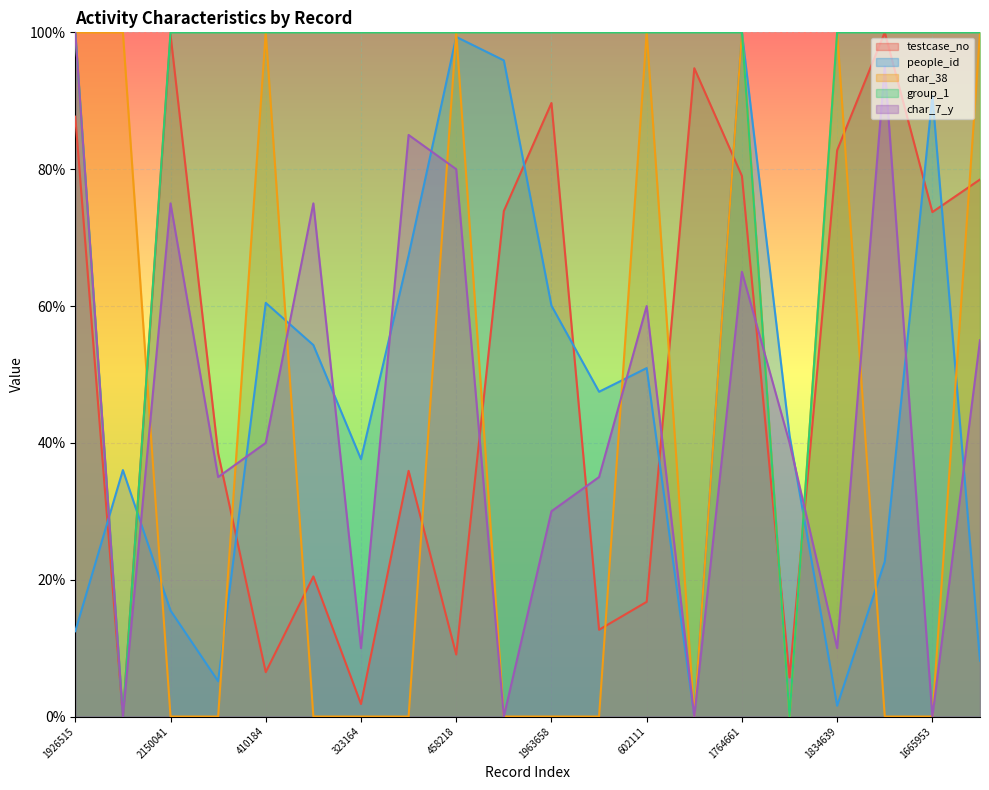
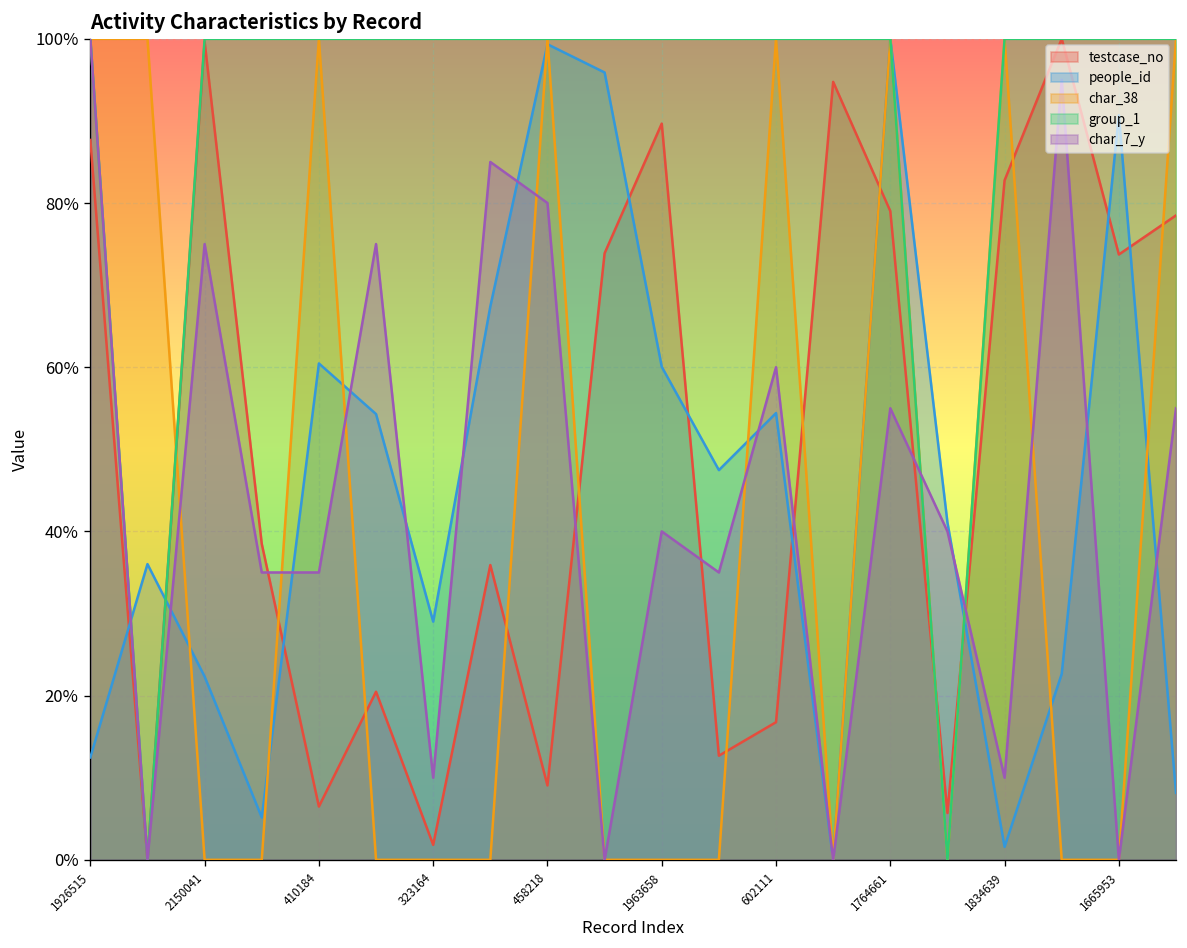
people_id, 2150041: 15% -> 22%
char_7_y, 410184: 40% -> 35%
people_id, 323164: 38% -> 29%
char_7_y, 1963658: 30% -> 40%
people_id, 602111: 51% -> 54%
char_7_y, 1764661: 65% -> 55%
